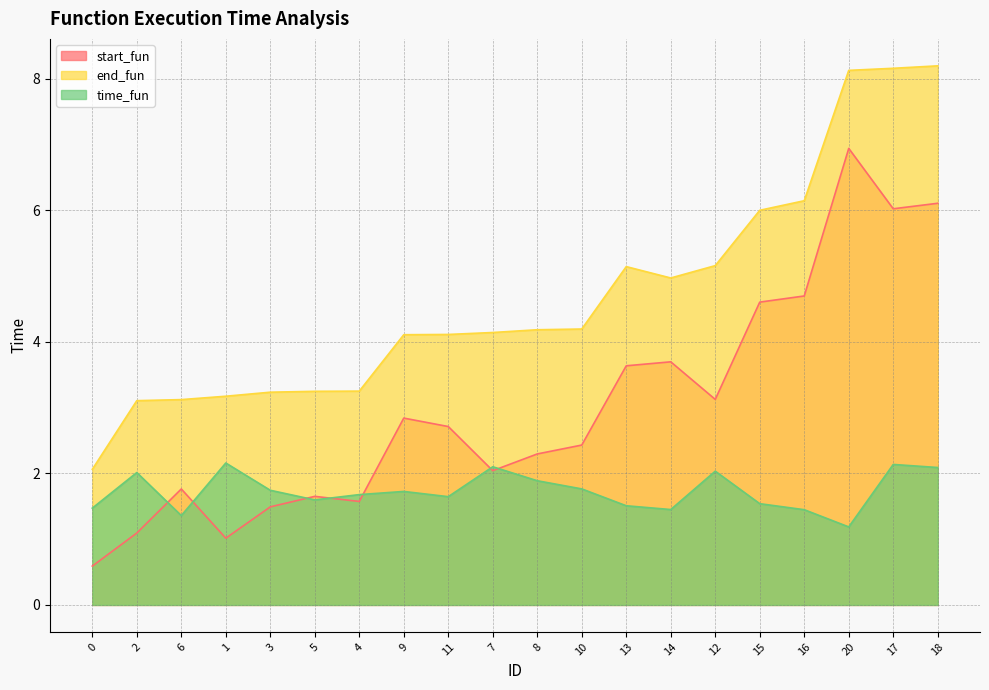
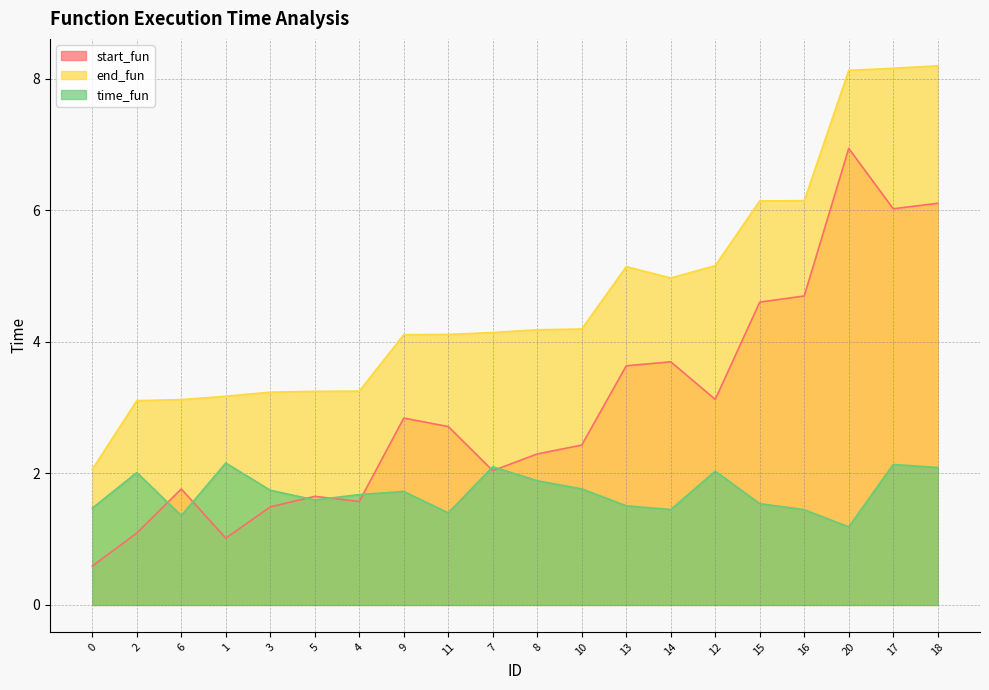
time_fun, 11: 1.6 -> 1.4
end_fun, 15: 6.0 -> 6.1
